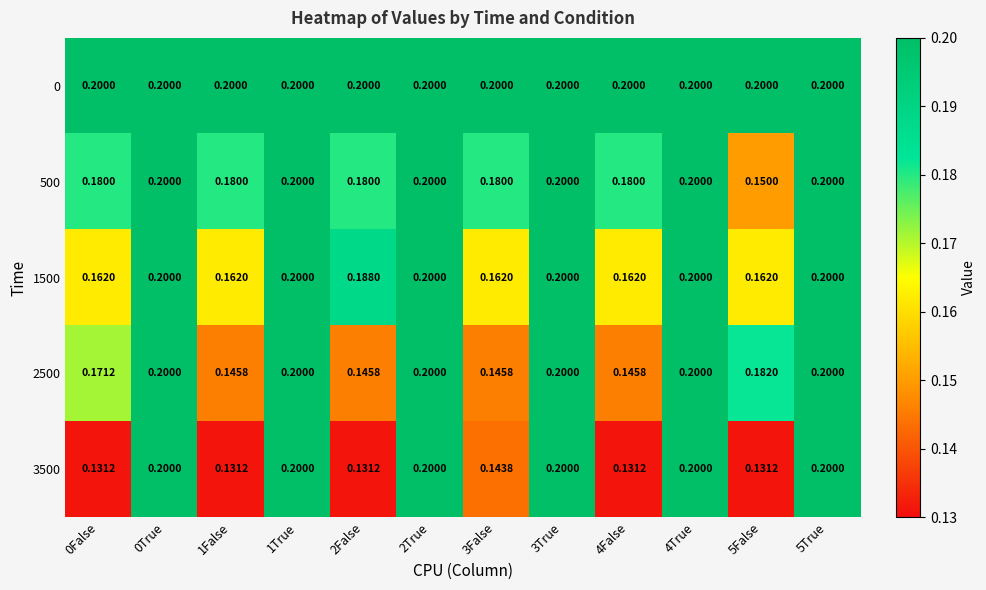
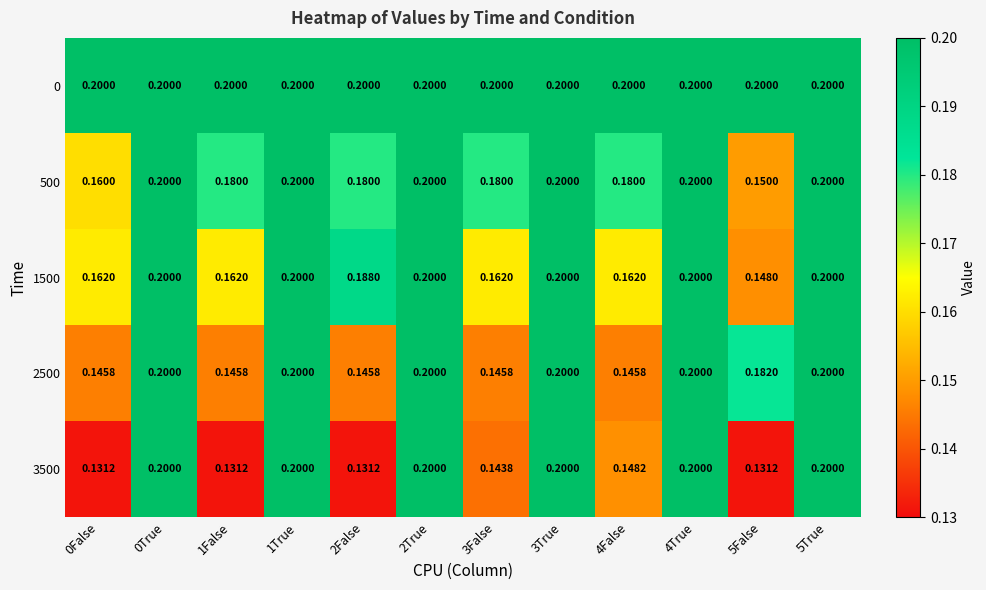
500, 0False: 0.1800 -> 0.1600
1500, 5False: 0.1620 -> 0.1480
2500, 0False: 0.1712 -> 0.1458
3500, 4False: 0.1312 -> 0.1482
